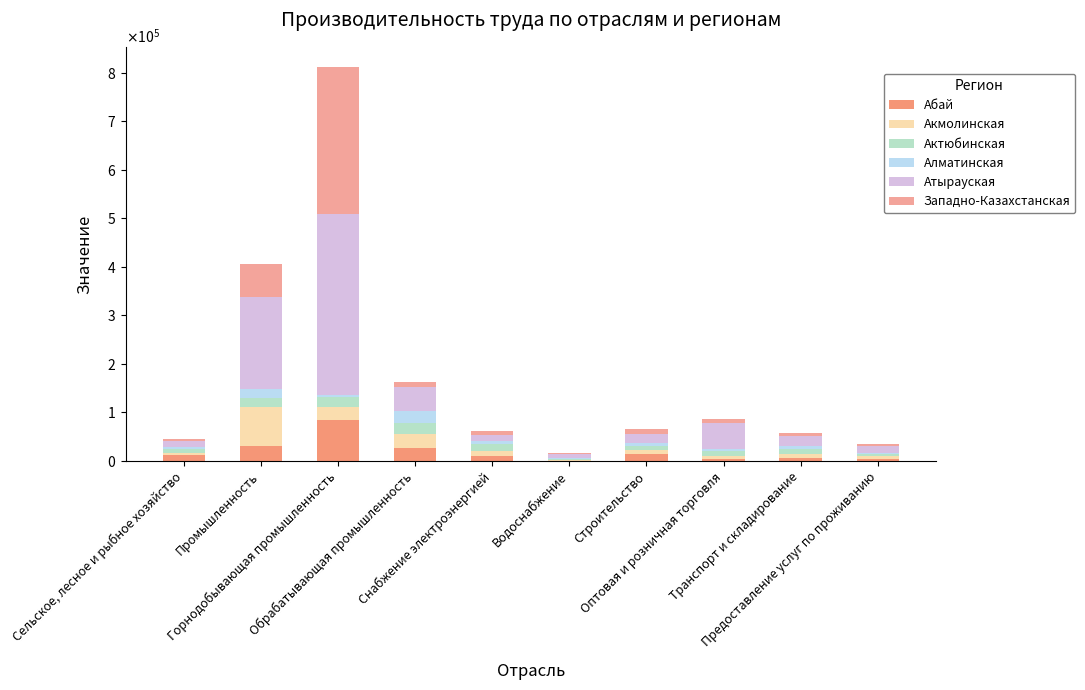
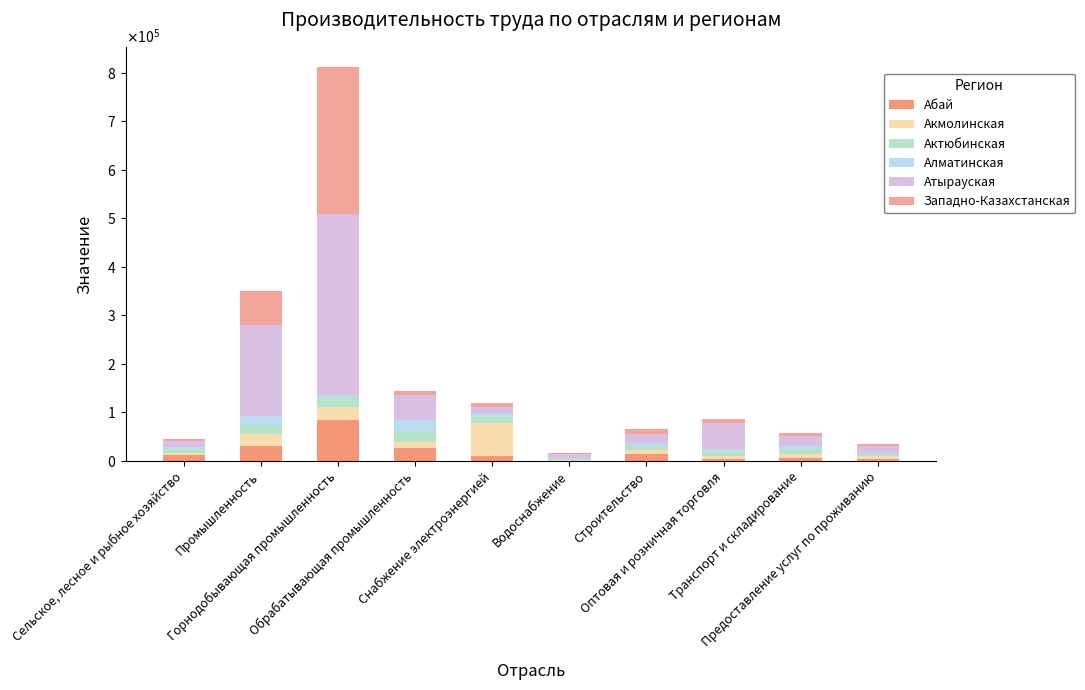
Акмолинская, Промышленность: 80000 -> 20000
Акмолинская, Обрабатывающая промышленность: 30000 -> 10000
Акмолинская, Снабжение электроэнергией: 10000 -> 70000
